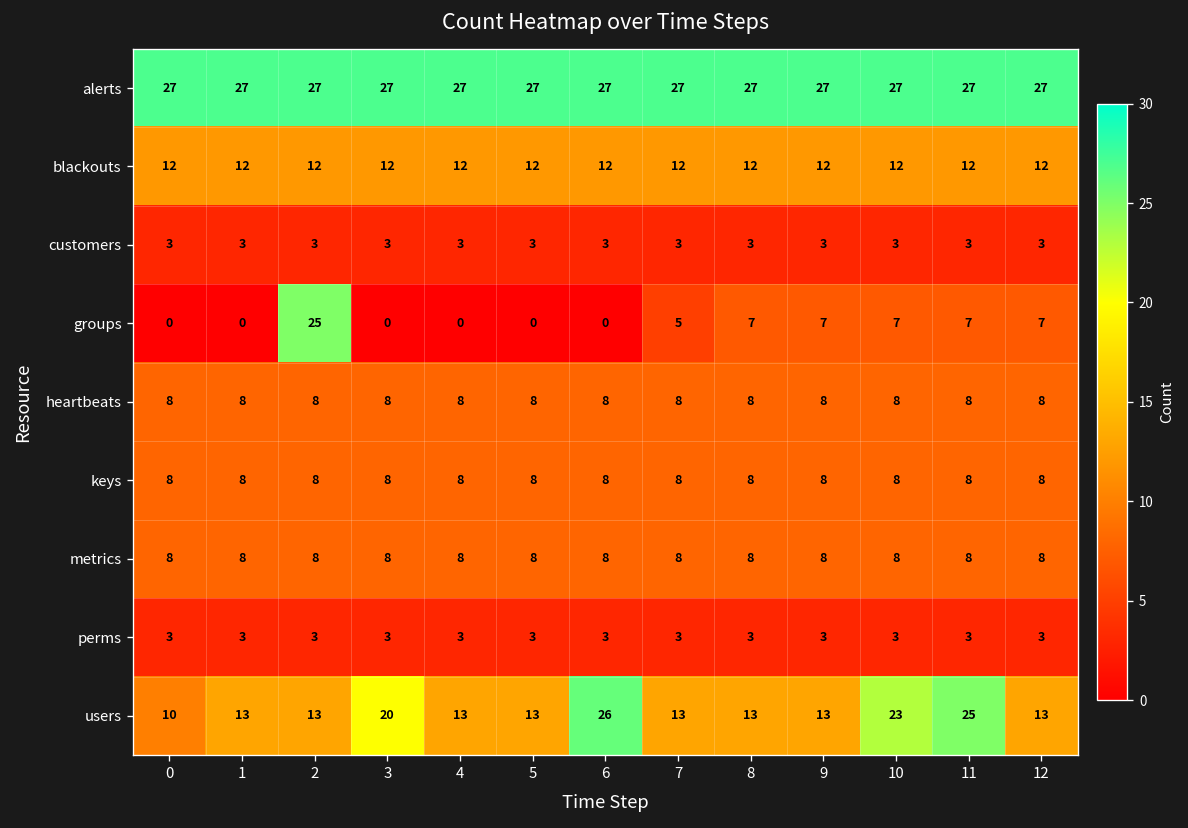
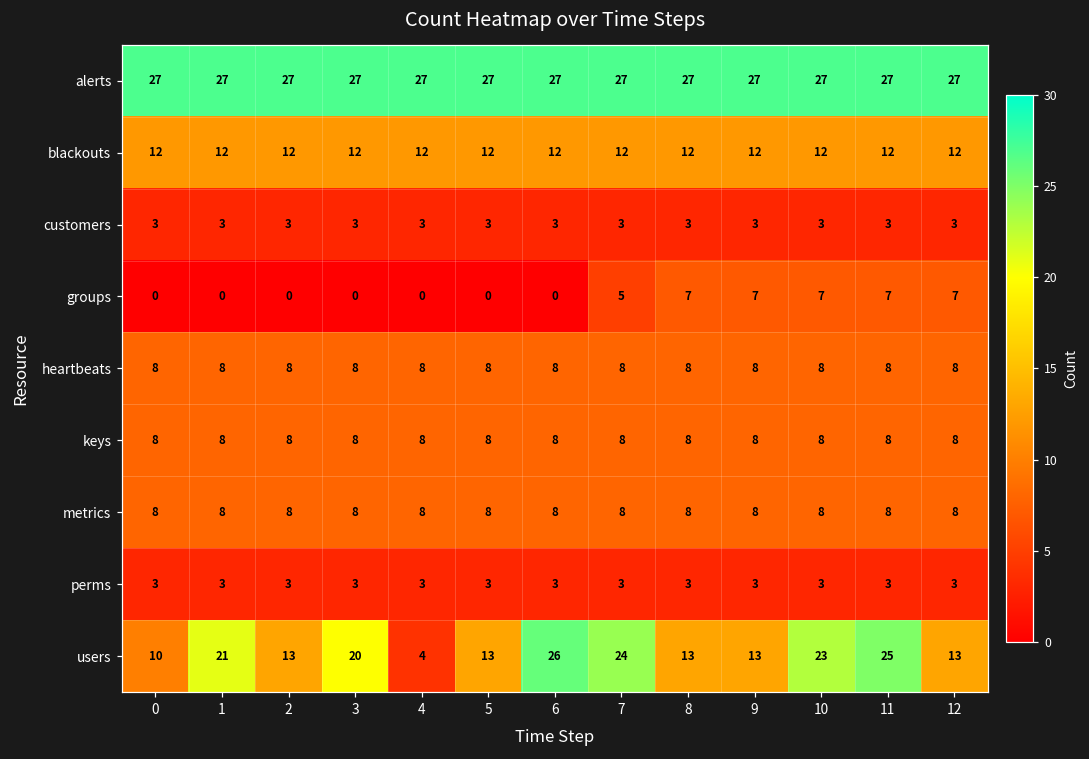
groups, 2: 25 -> 0
users, 1: 13 -> 21
users, 4: 13 -> 4
users, 7: 13 -> 24
